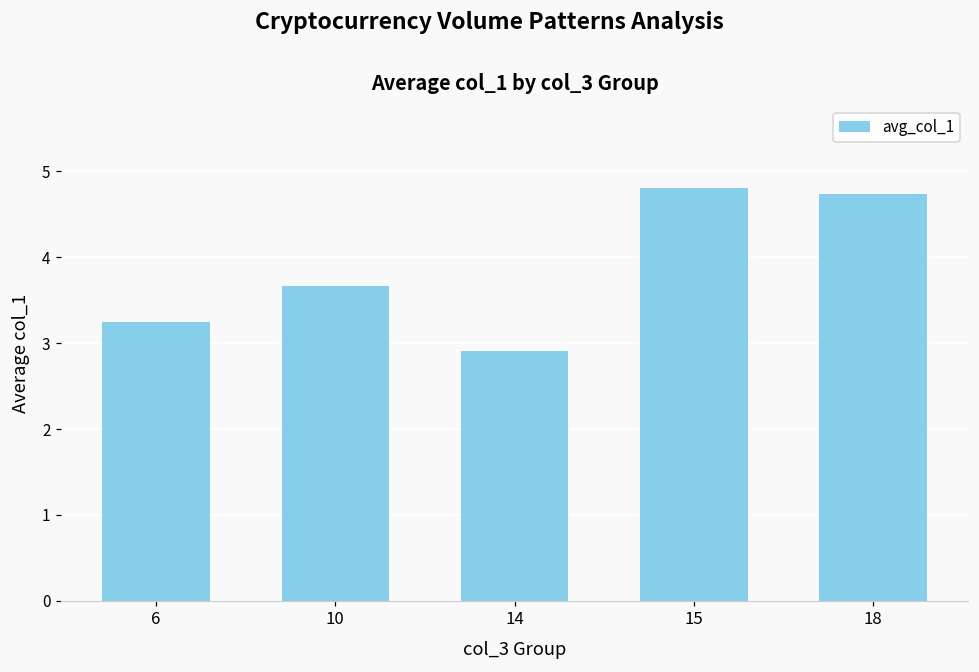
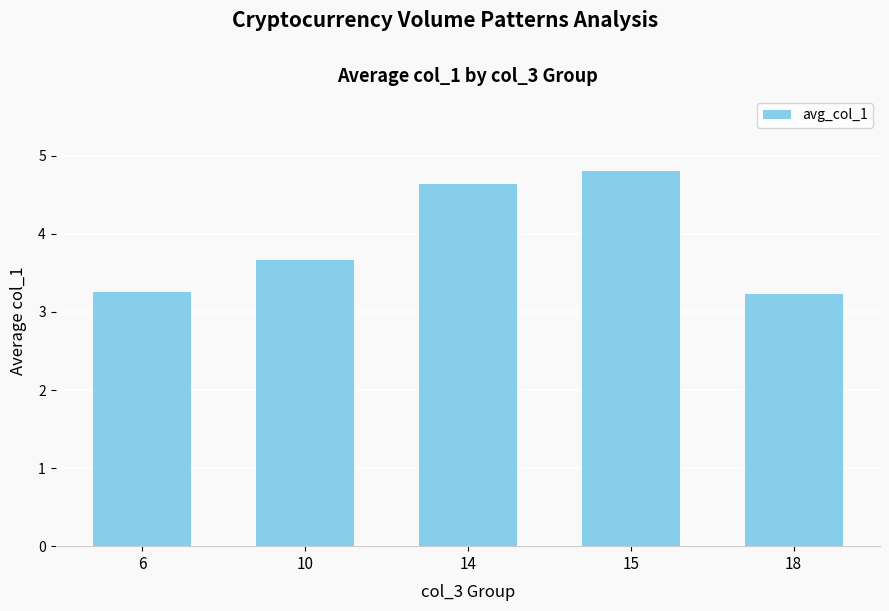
14: 2.9 -> 4.6
18: 4.7 -> 3.2
